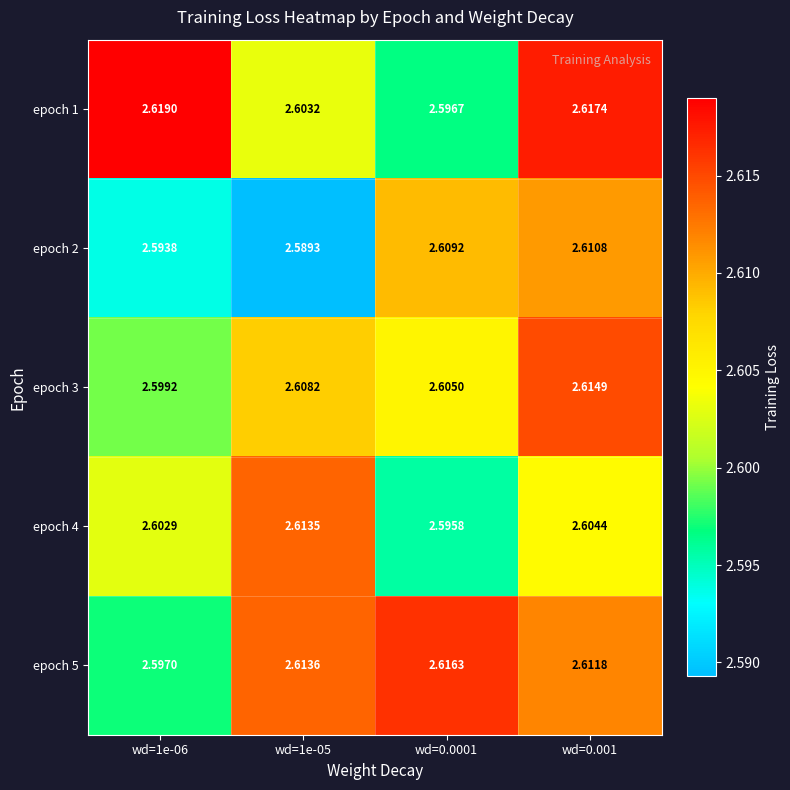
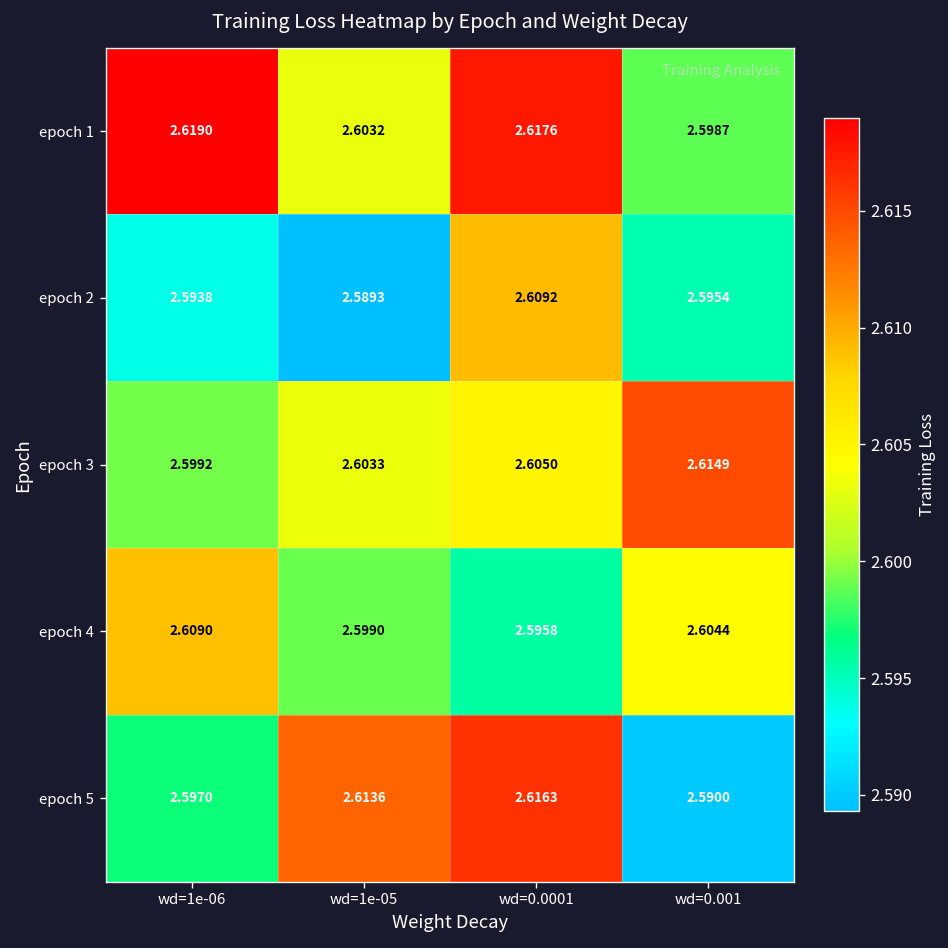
epoch 1, wd=0.0001: 2.5967 -> 2.6176
epoch 1, wd=0.001: 2.6174 -> 2.5987
epoch 2, wd=0.001: 2.6108 -> 2.5954
epoch 3, wd=1e-05: 2.6082 -> 2.6033
epoch 4, wd=1e-06: 2.6029 -> 2.6090
epoch 4, wd=1e-05: 2.6135 -> 2.5990
epoch 5, wd=0.001: 2.6118 -> 2.5900
